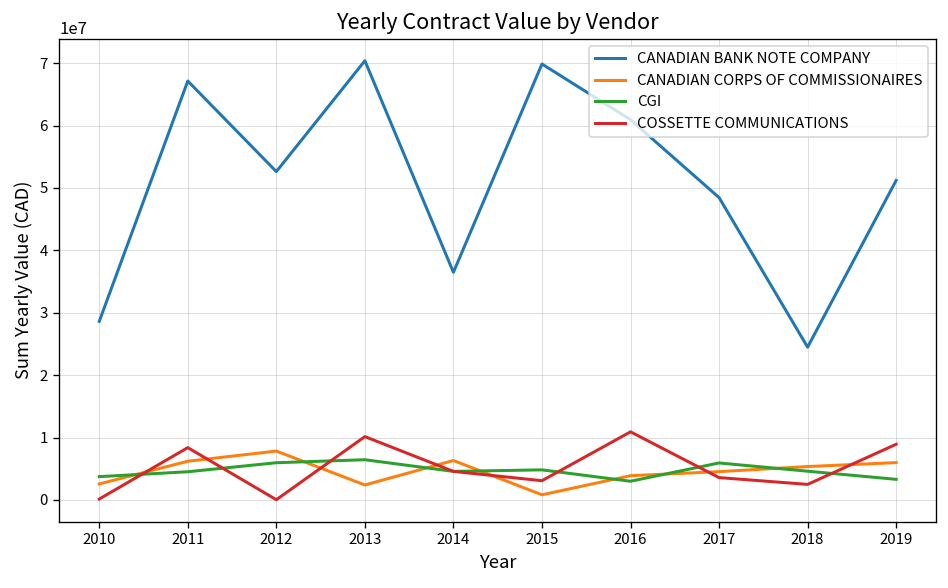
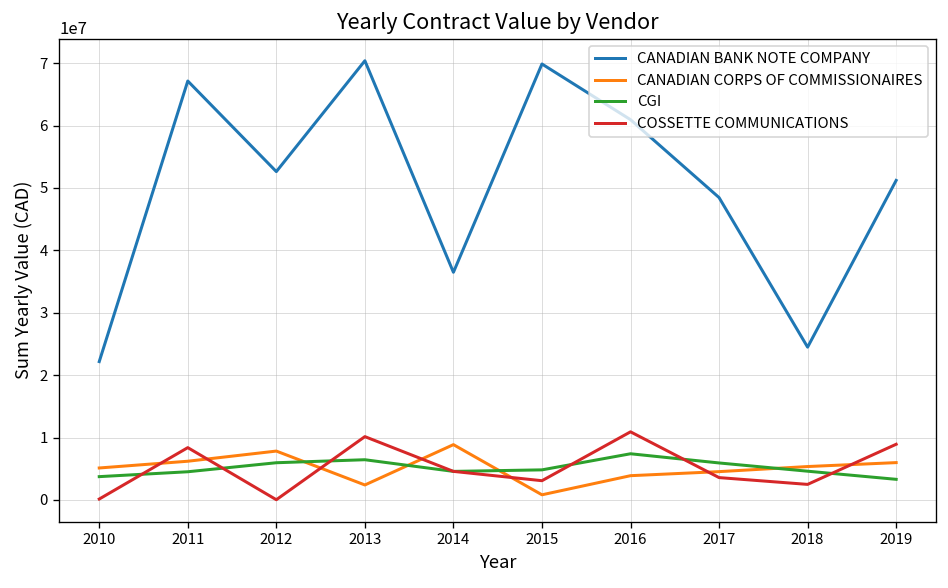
CANADIAN BANK NOTE COMPANY, 2010: 29000000 -> 22000000
CANADIAN CORPS OF COMMISSIONAIRES, 2010: 3000000 -> 5000000
CANADIAN CORPS OF COMMISSIONAIRES, 2014: 6000000 -> 9000000
CGI, 2016: 3000000 -> 7000000
